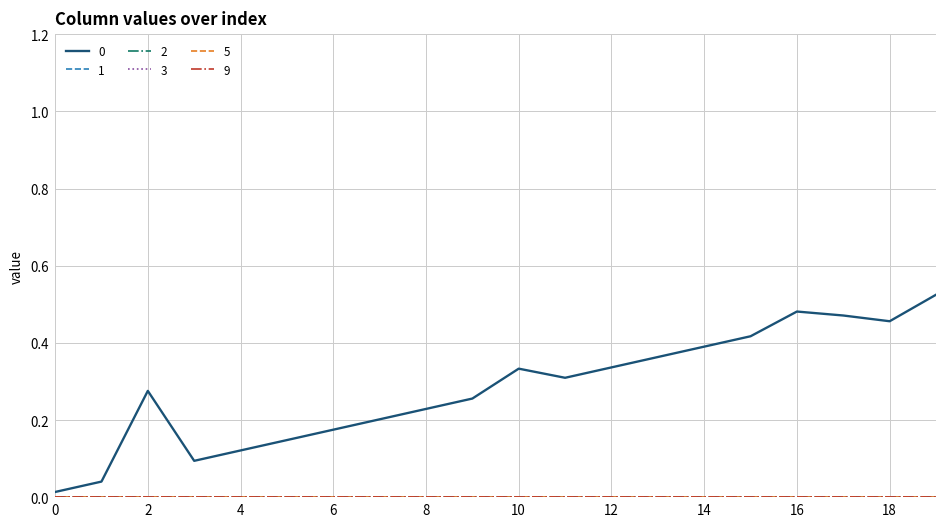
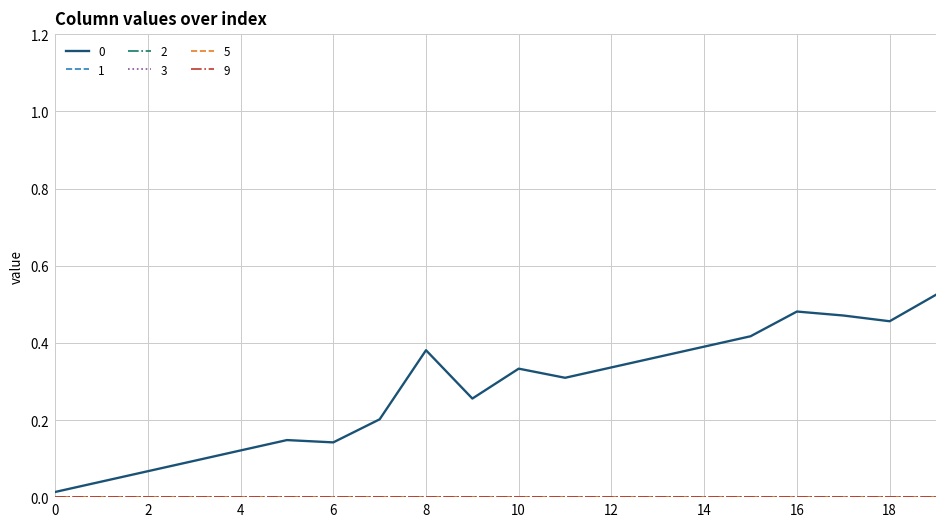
0, 2: 0.28 -> 0.07
0, 6: 0.17 -> 0.14
0, 8: 0.23 -> 0.38
